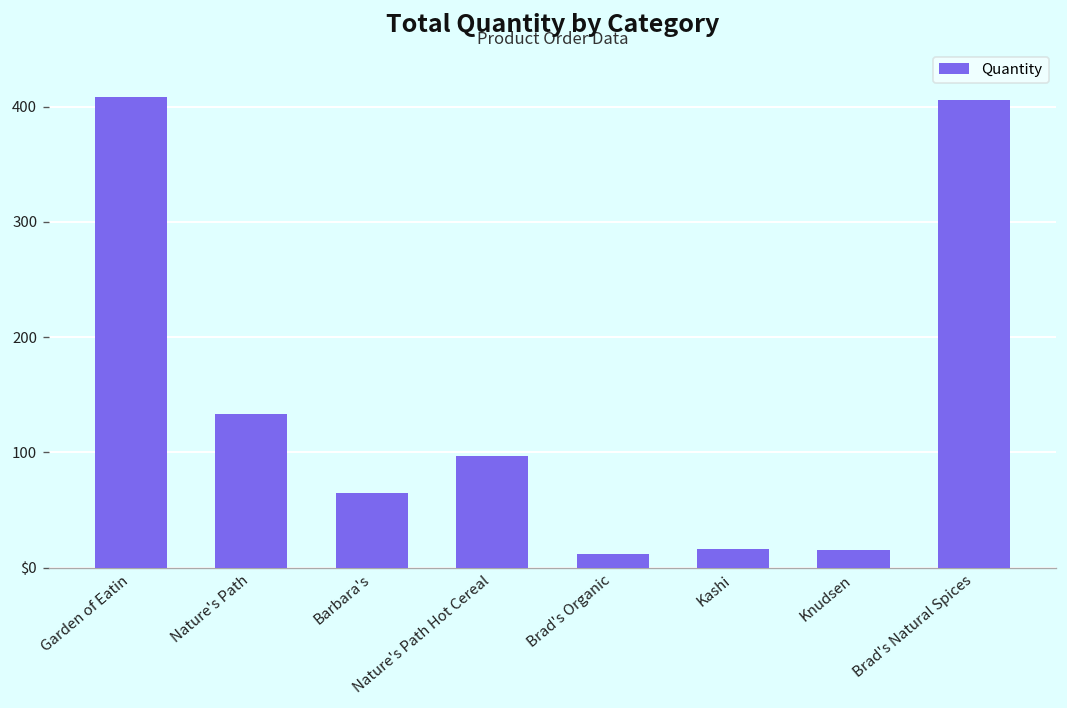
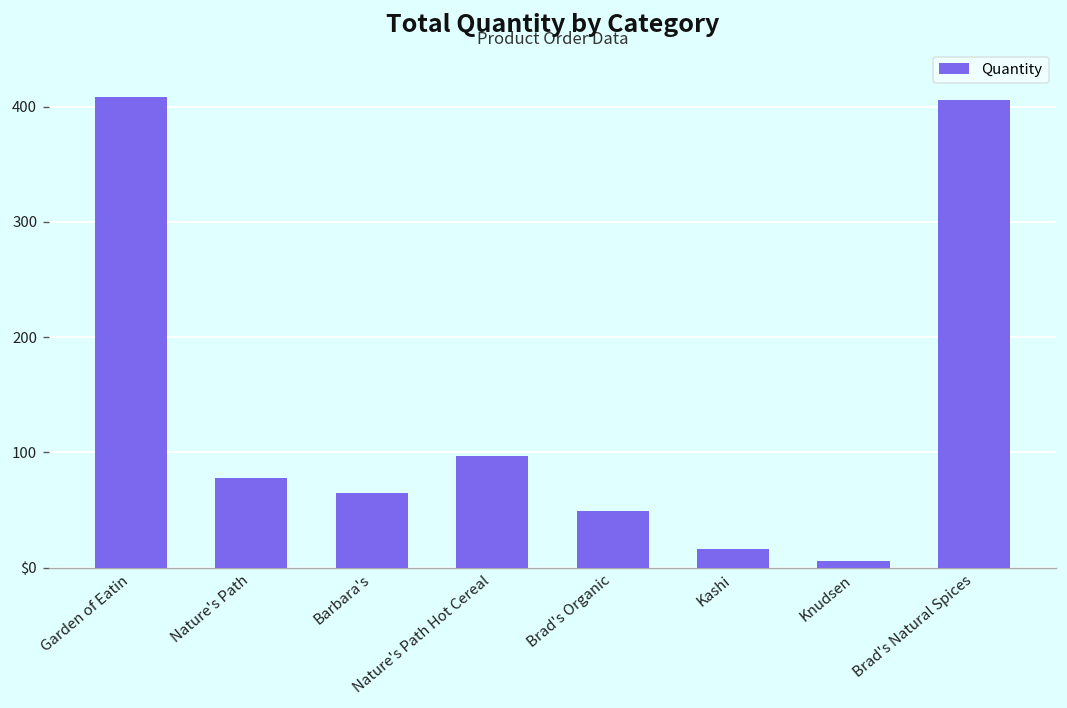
Nature's Path: 130 -> 80
Brad's Organic: 10 -> 50
Knudsen: 20 -> 10
